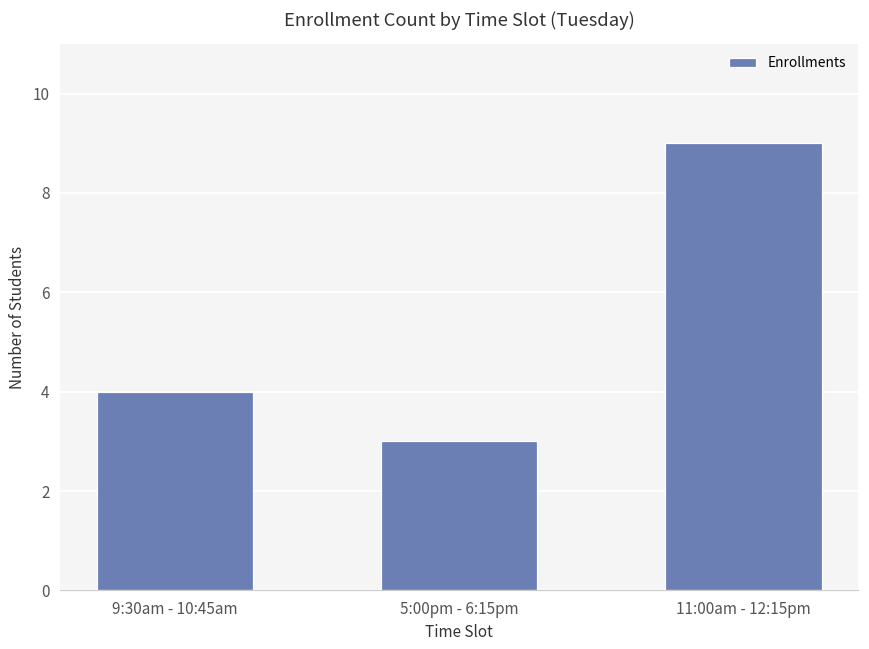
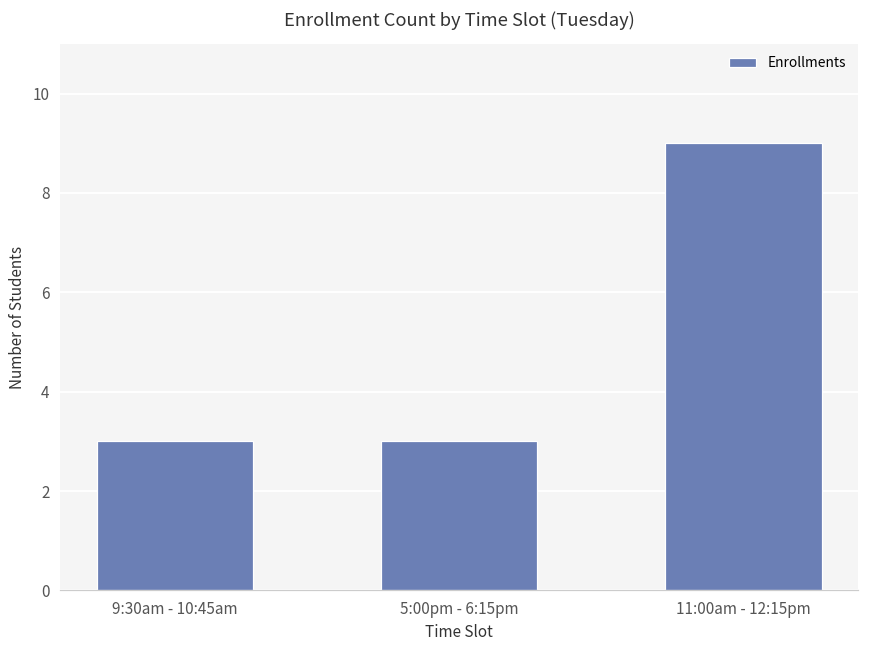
9:30am - 10:45am: 4 -> 3
